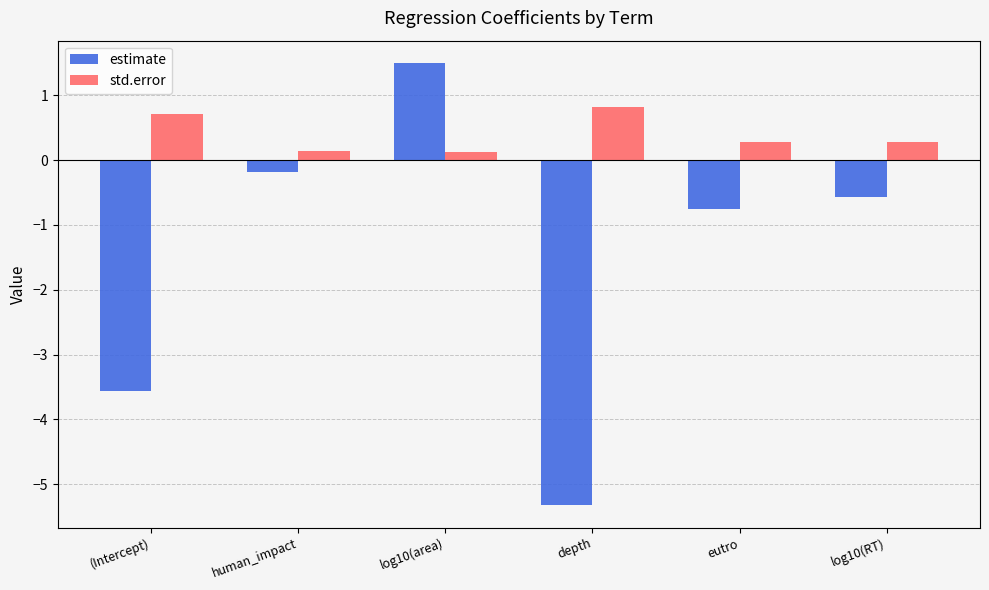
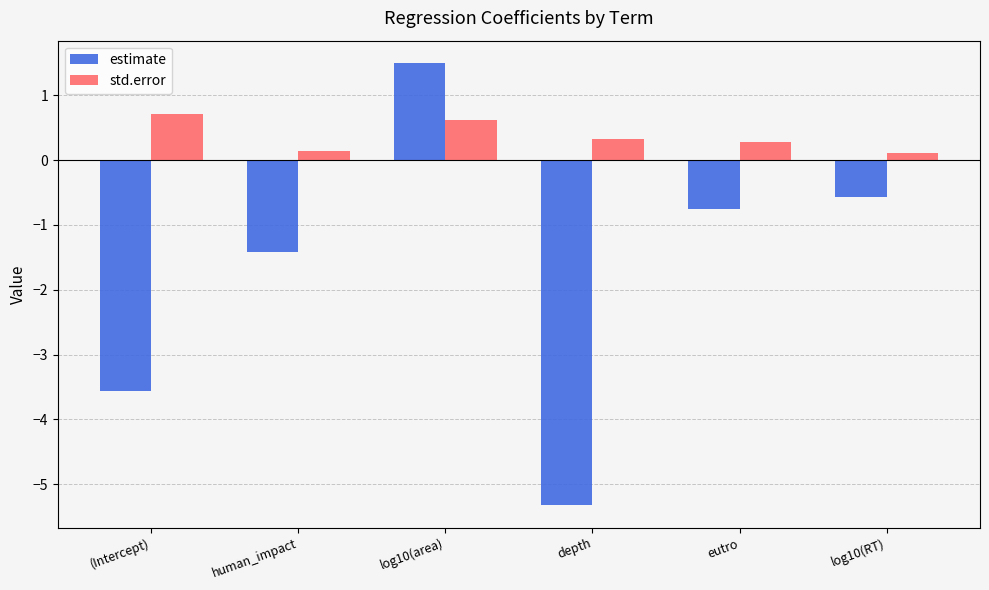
estimate, human_impact: -0.2 -> -1.4
std.error, log10(area): 0.1 -> 0.6
std.error, depth: 0.8 -> 0.3
std.error, log10(RT): 0.3 -> 0.1
